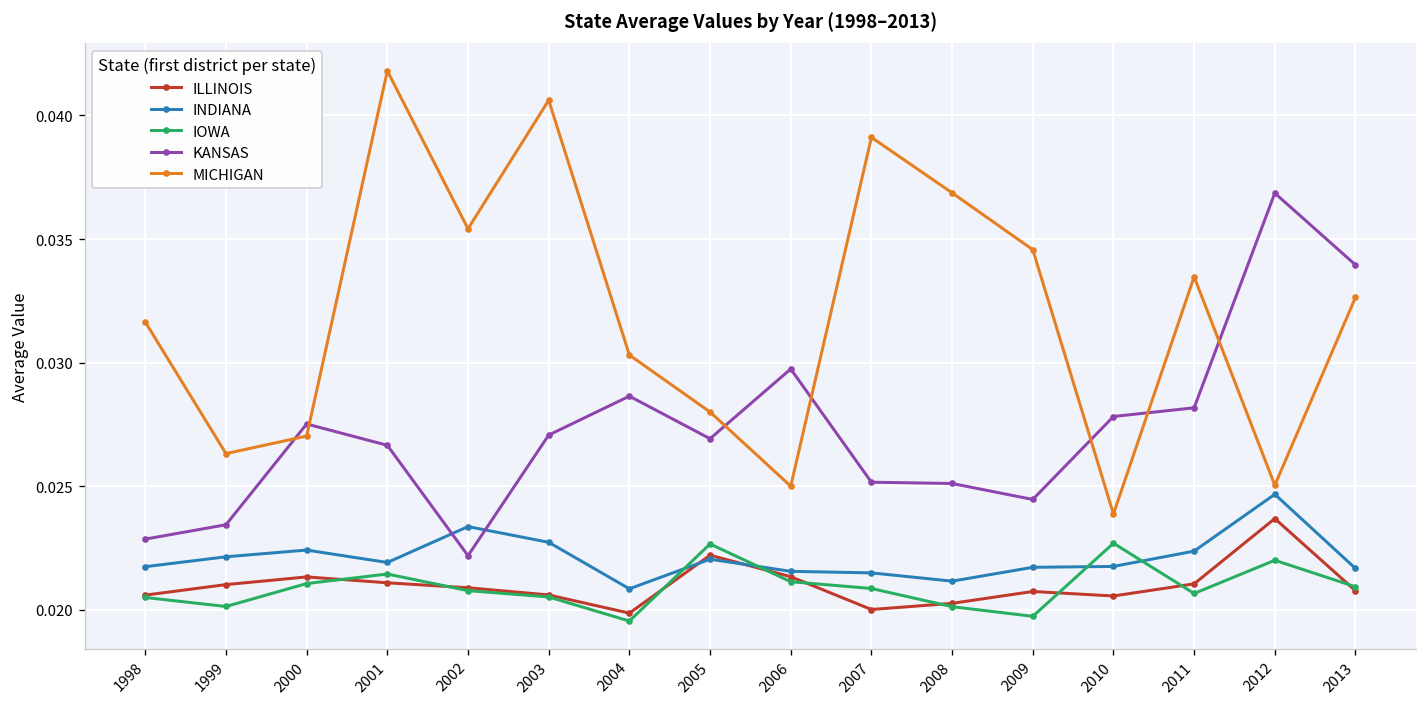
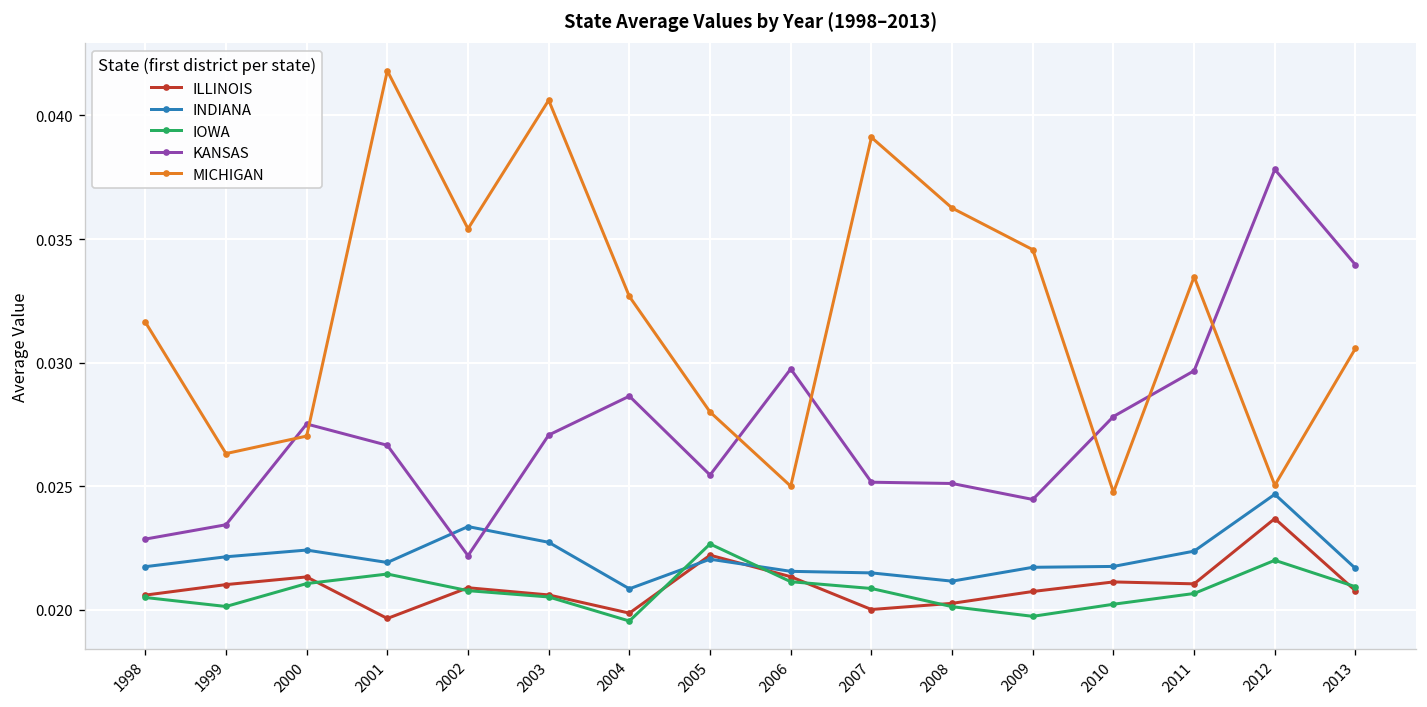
ILLINOIS, 2001: 0.0211 -> 0.0197
MICHIGAN, 2004: 0.0303 -> 0.0327
KANSAS, 2005: 0.0269 -> 0.0255
MICHIGAN, 2008: 0.0369 -> 0.0363
ILLINOIS, 2010: 0.0206 -> 0.0211
IOWA, 2010: 0.0227 -> 0.0202
MICHIGAN, 2010: 0.0239 -> 0.0248
KANSAS, 2011: 0.0282 -> 0.0297
KANSAS, 2012: 0.0369 -> 0.0378
MICHIGAN, 2013: 0.0326 -> 0.0306
